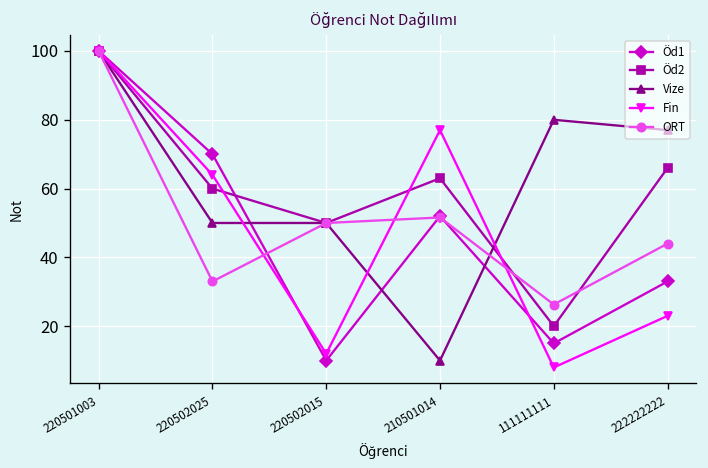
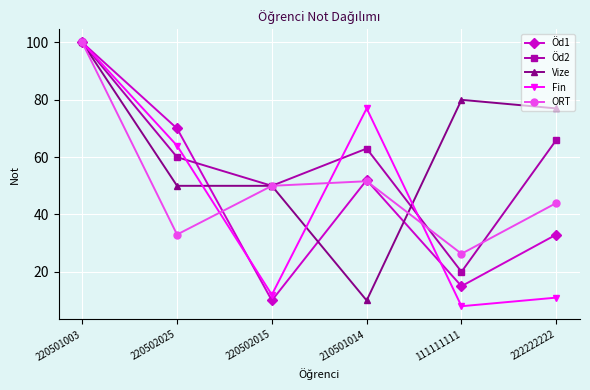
Fin, 222222222: 23 -> 11
